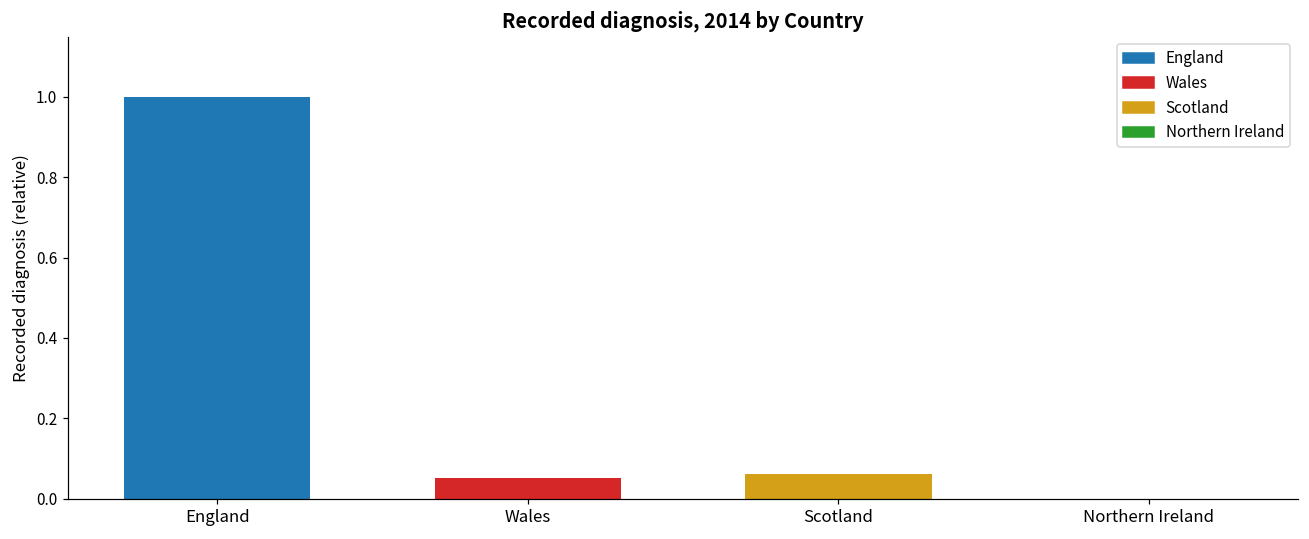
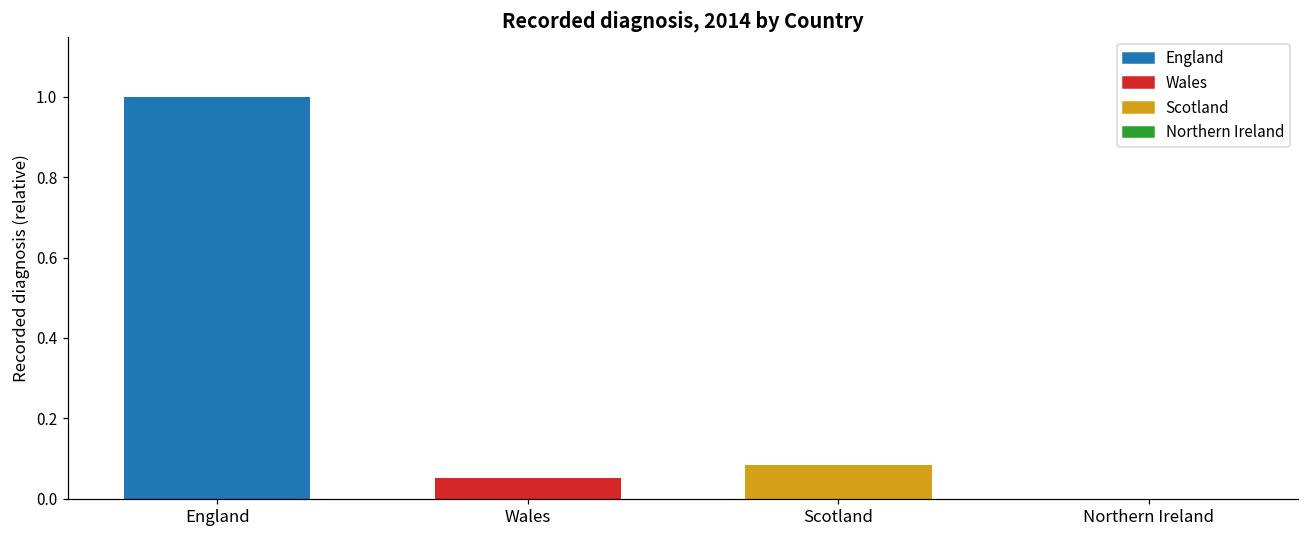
Scotland: 0.06 -> 0.08
